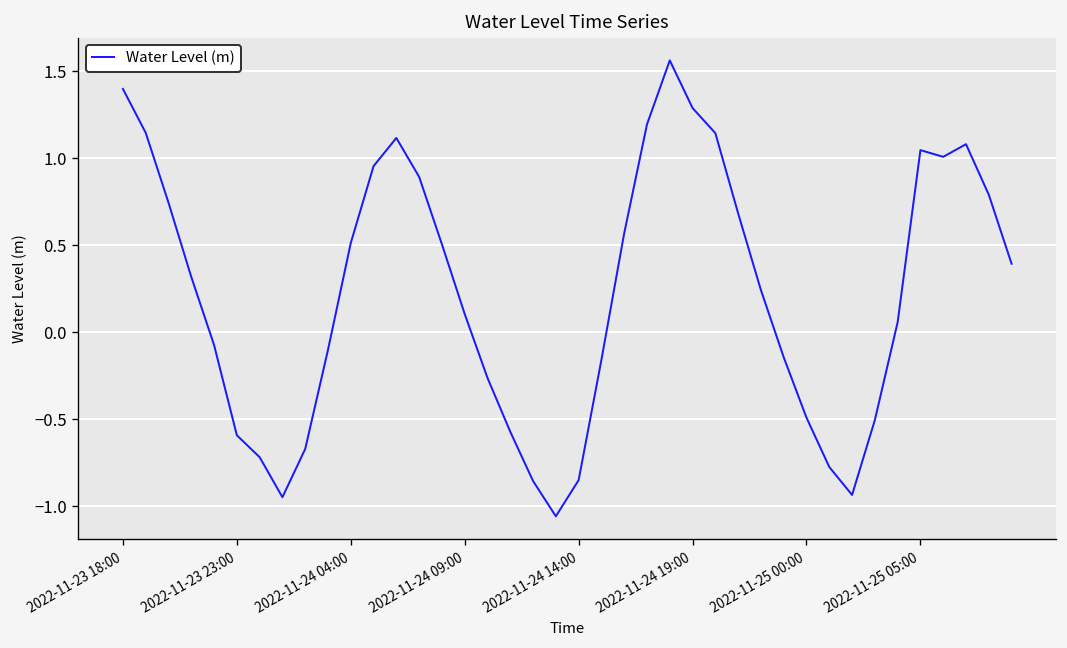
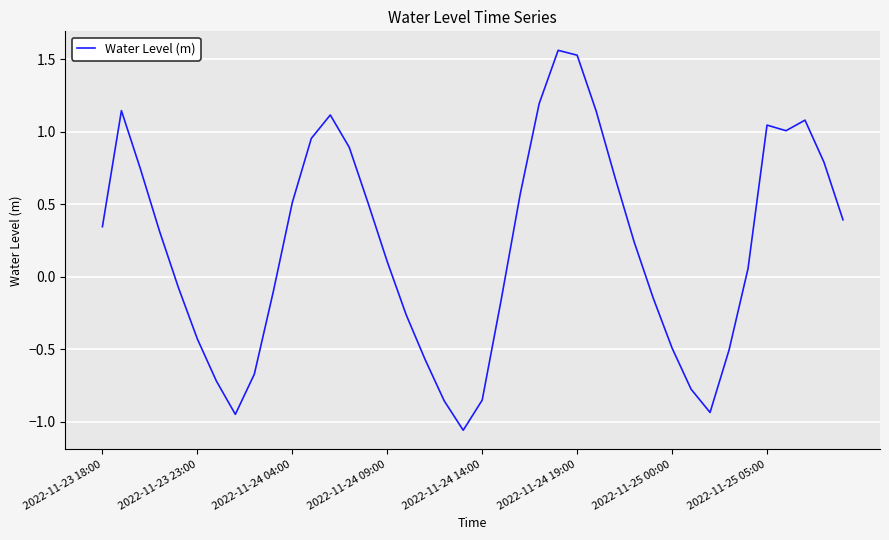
2022-11-23 18:00: 1.40 -> 0.35
2022-11-23 23:00: -0.59 -> -0.43
2022-11-24 19:00: 1.29 -> 1.53
